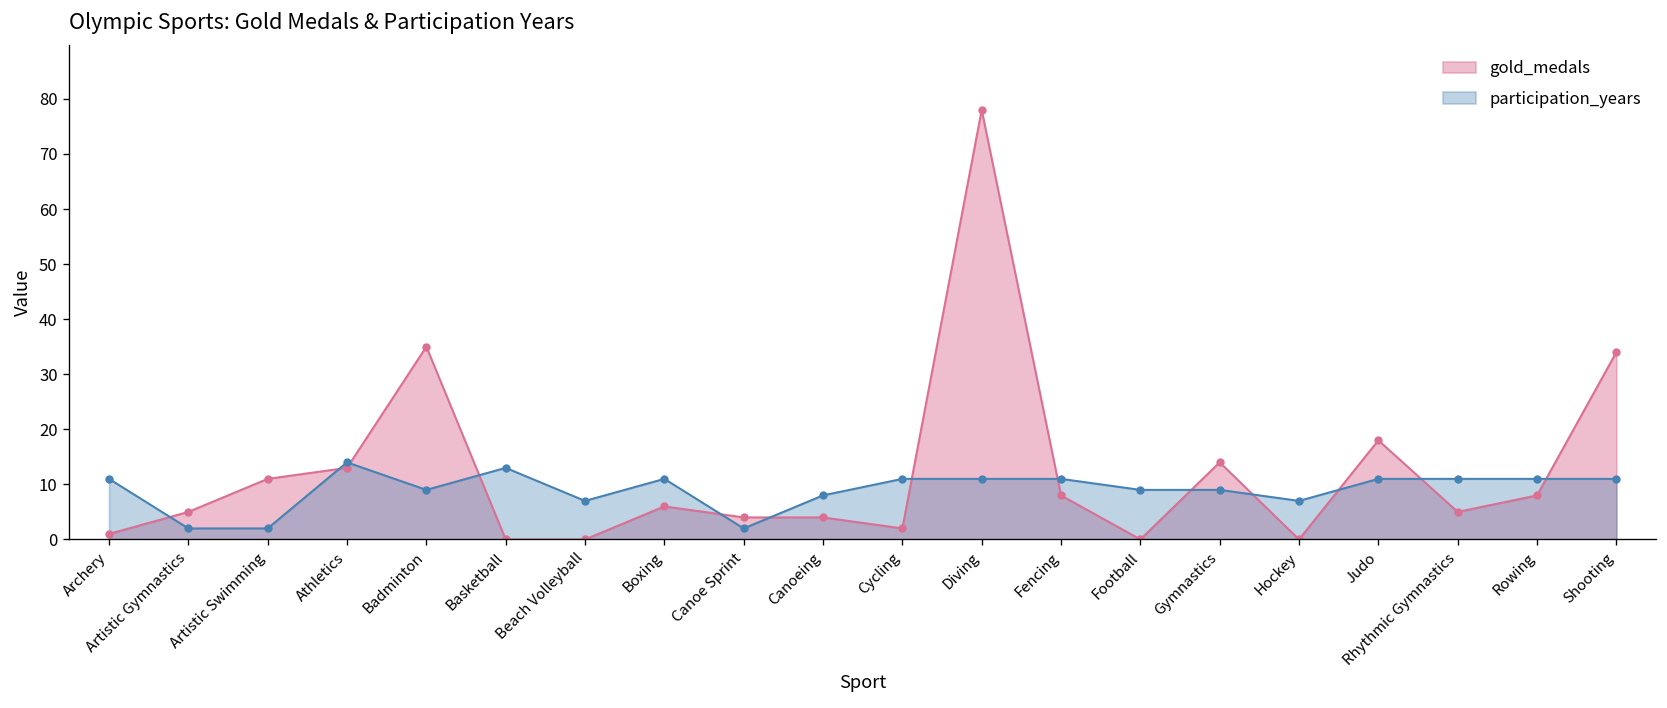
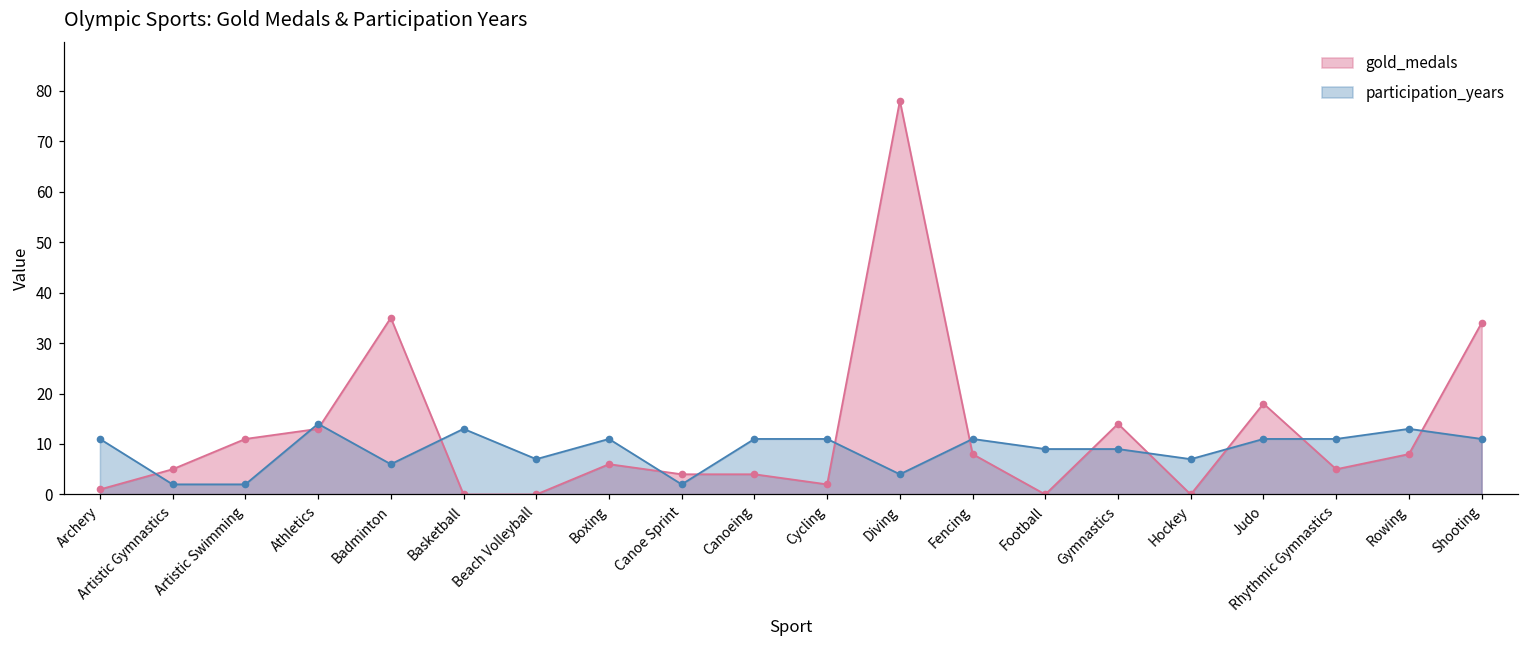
participation_years, Badminton: 9 -> 6
participation_years, Canoeing: 8 -> 11
participation_years, Diving: 11 -> 4
participation_years, Rowing: 11 -> 13
